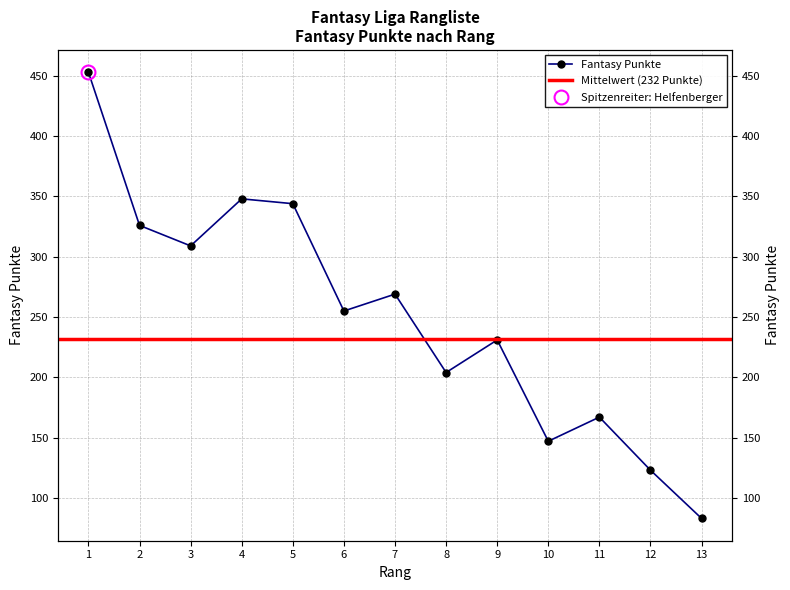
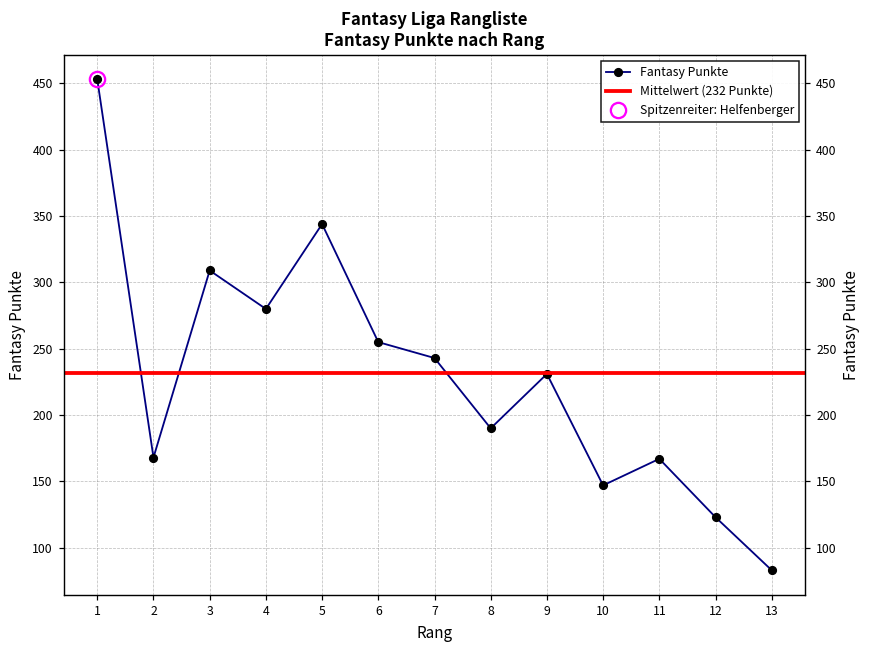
Fantasy Punkte, 2: 326 -> 168
Fantasy Punkte, 4: 348 -> 280
Fantasy Punkte, 7: 269 -> 243
Fantasy Punkte, 8: 204 -> 190
